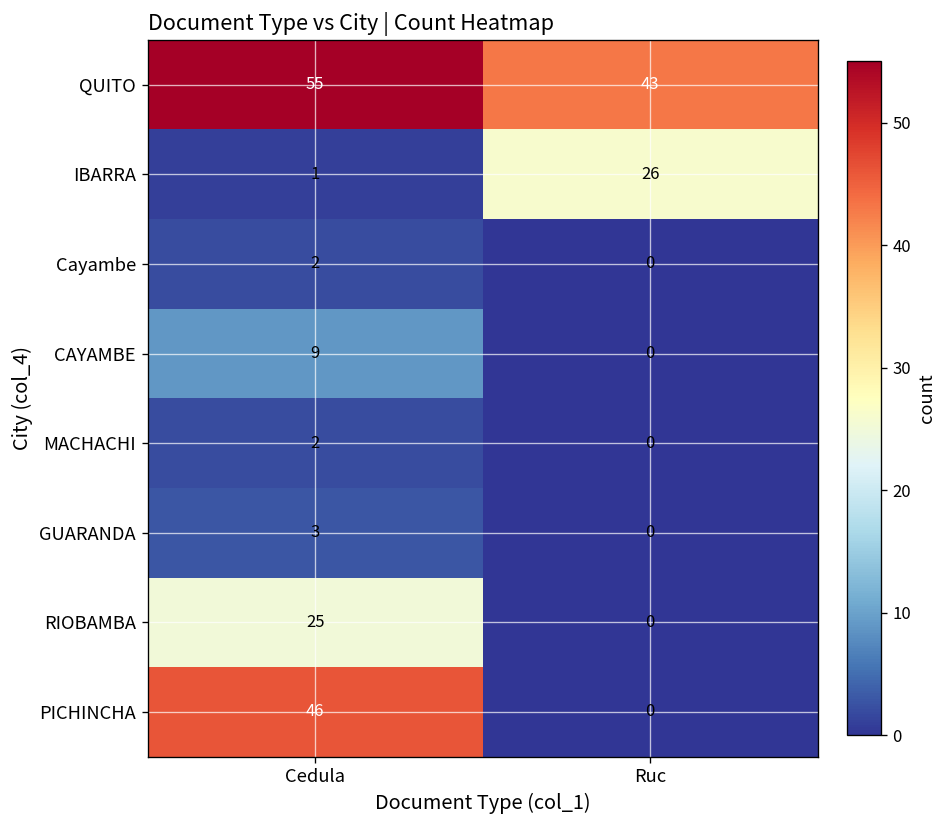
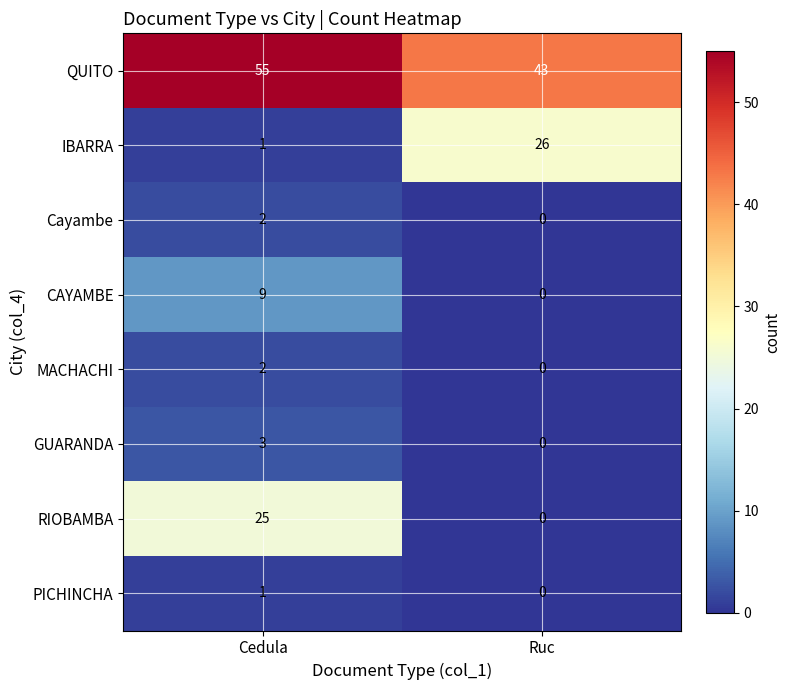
PICHINCHA, Cedula: 46 -> 1
